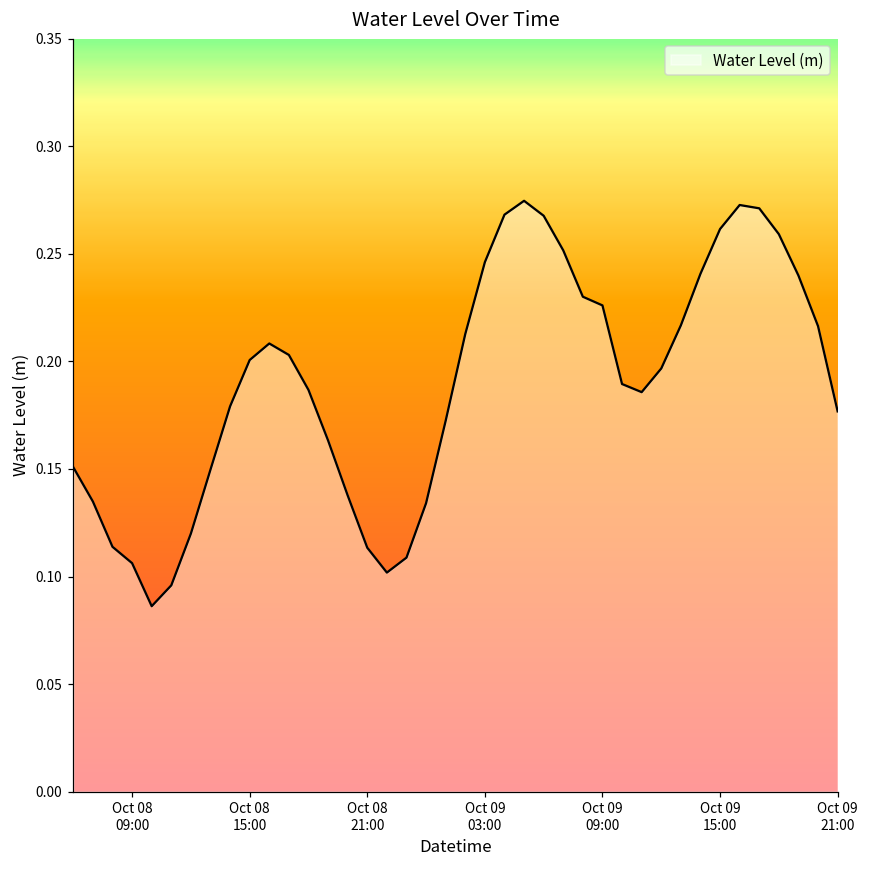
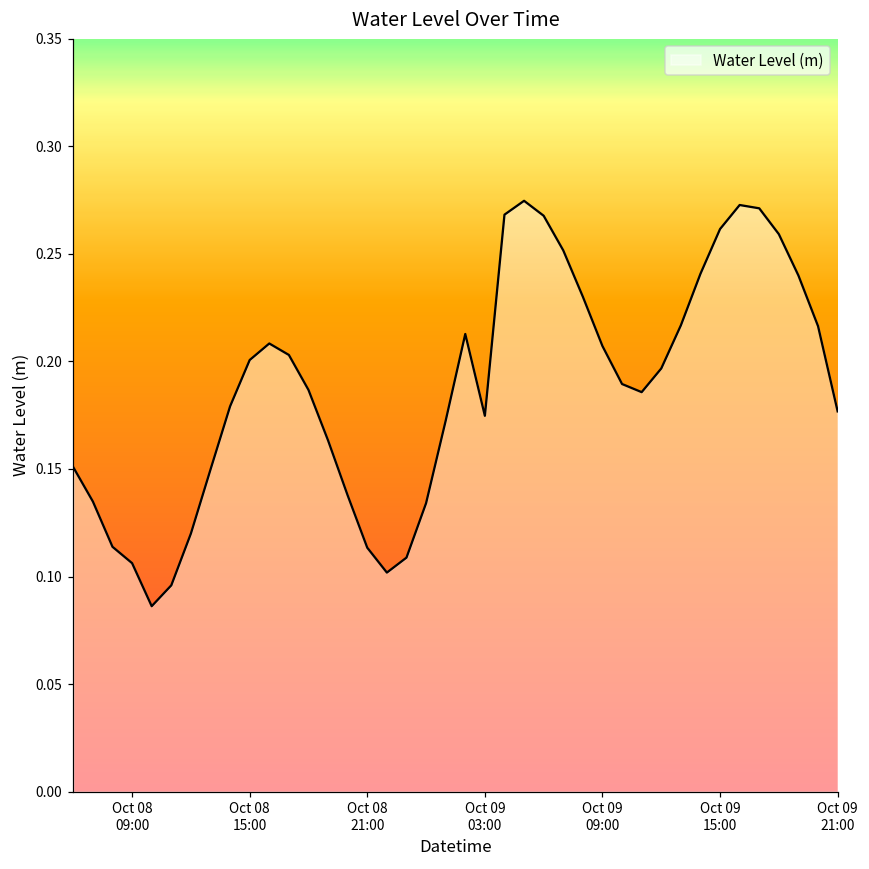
Oct 09 03:00: 0.246 -> 0.175
Oct 09 09:00: 0.226 -> 0.207
